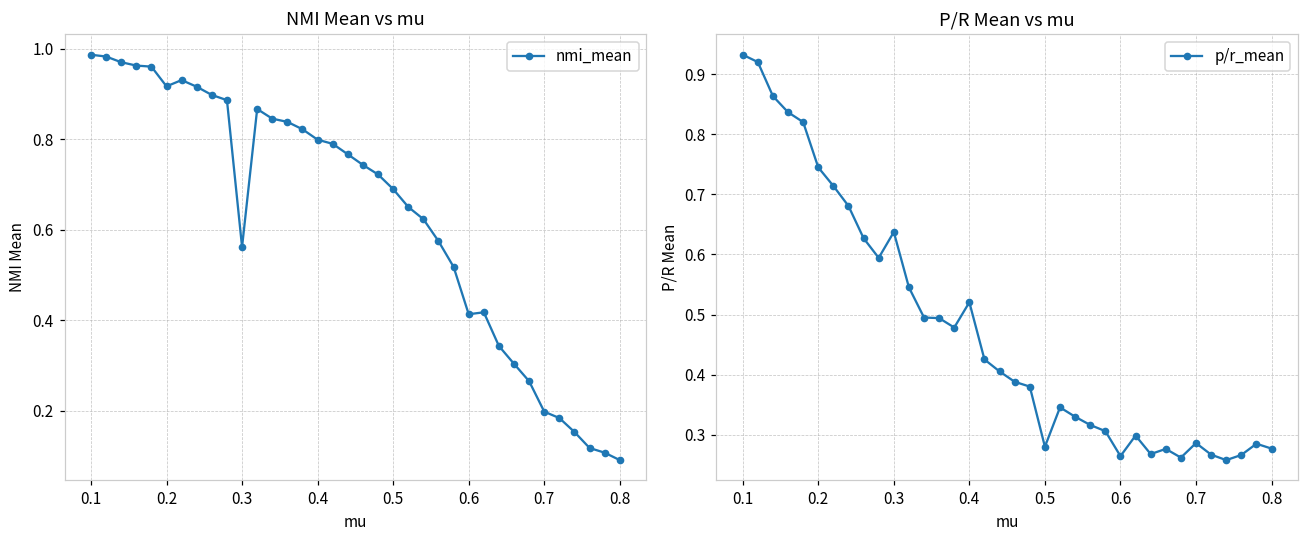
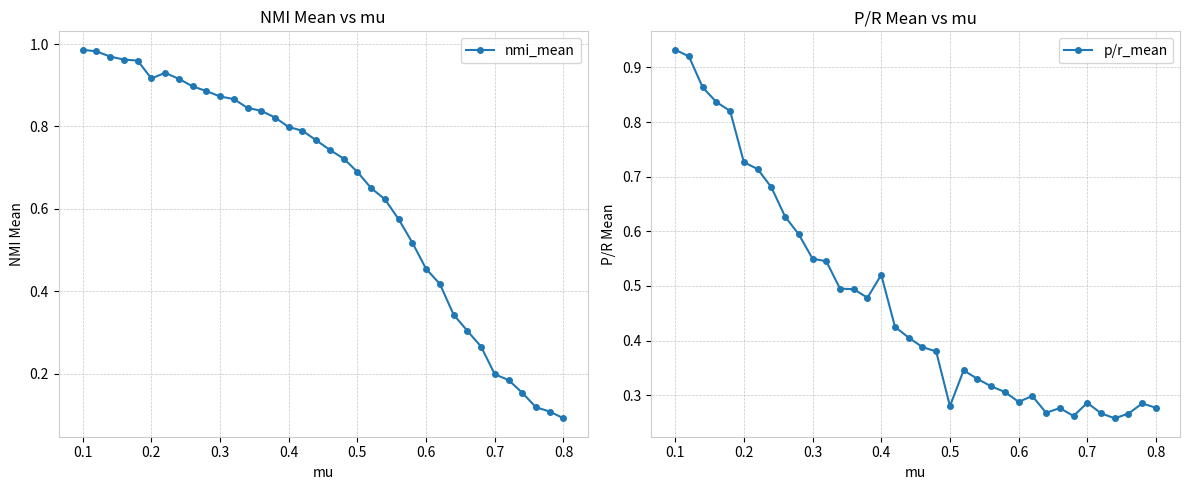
NMI Mean vs mu, 0.3: 0.56 -> 0.87
NMI Mean vs mu, 0.6: 0.41 -> 0.45
P/R Mean vs mu, 0.2: 0.74 -> 0.73
P/R Mean vs mu, 0.3: 0.64 -> 0.55
P/R Mean vs mu, 0.6: 0.26 -> 0.29
